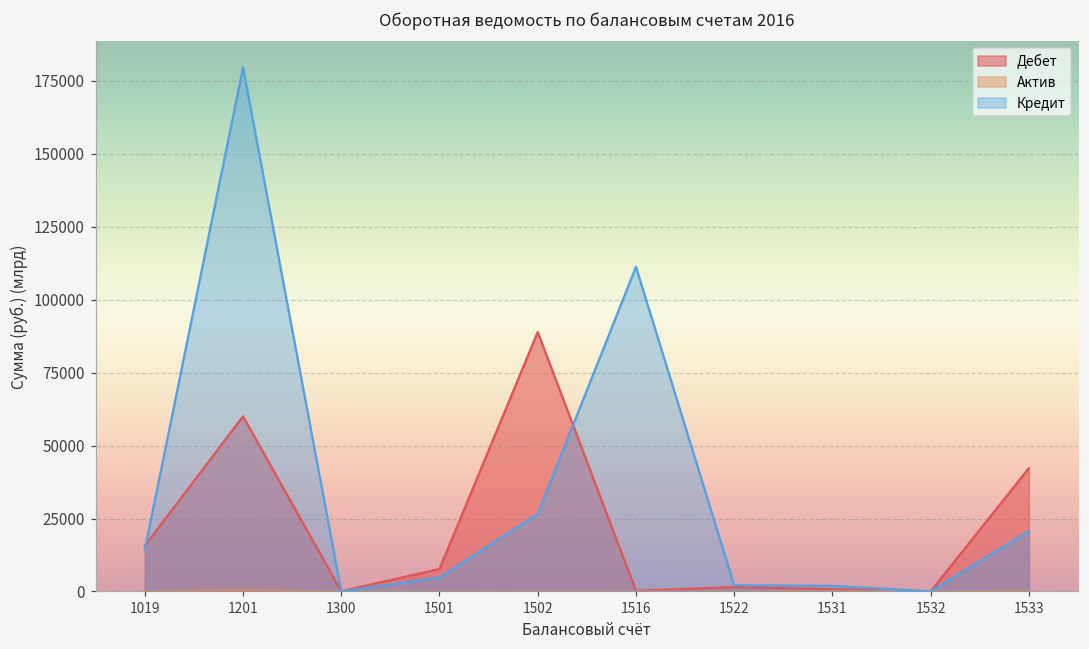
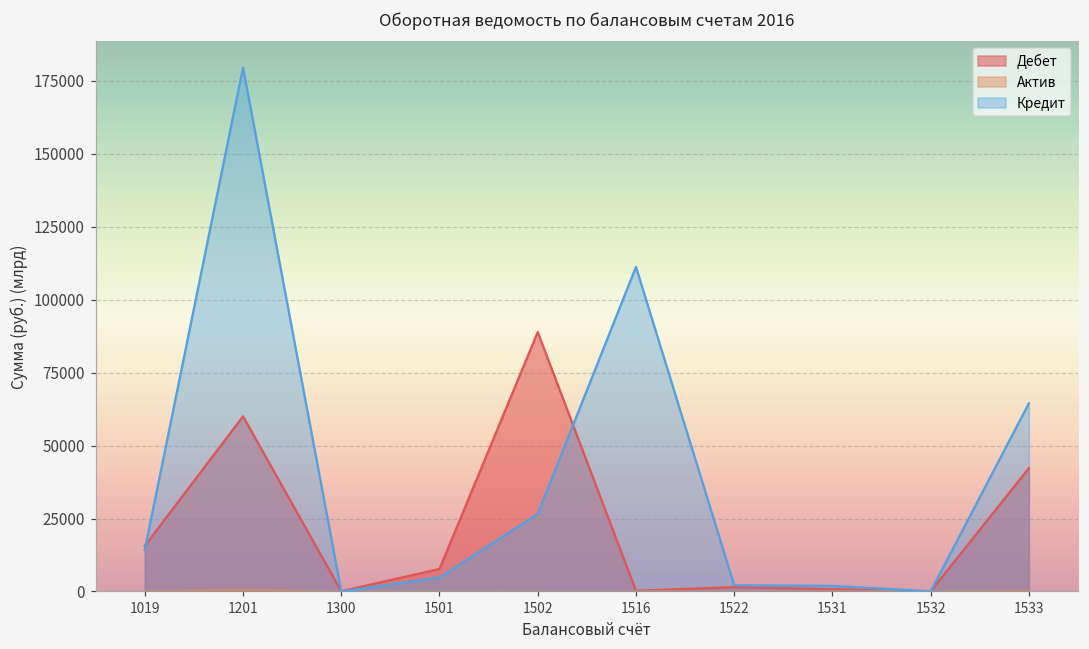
Кредит, 1533: 21000 -> 64000
